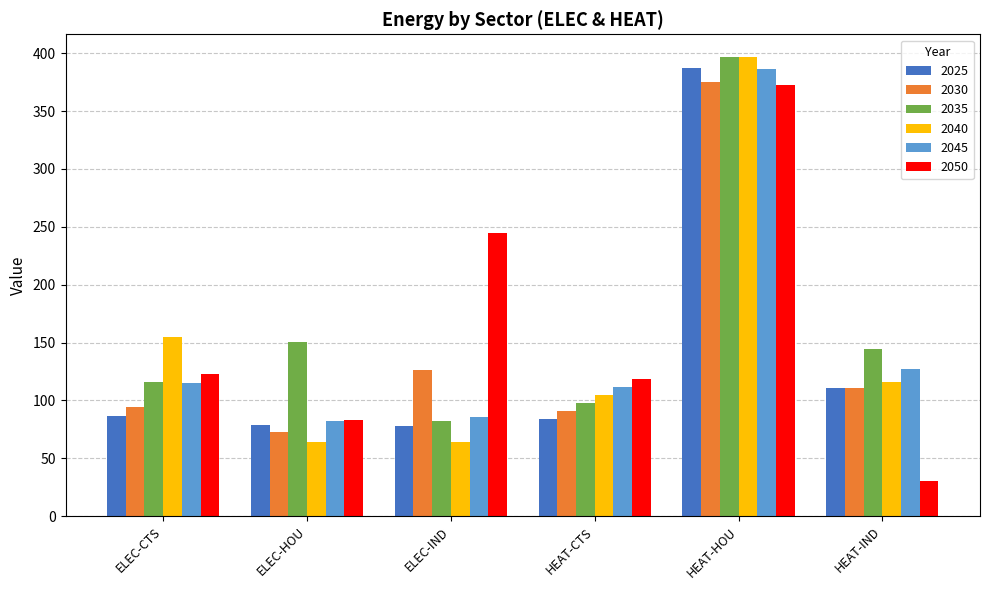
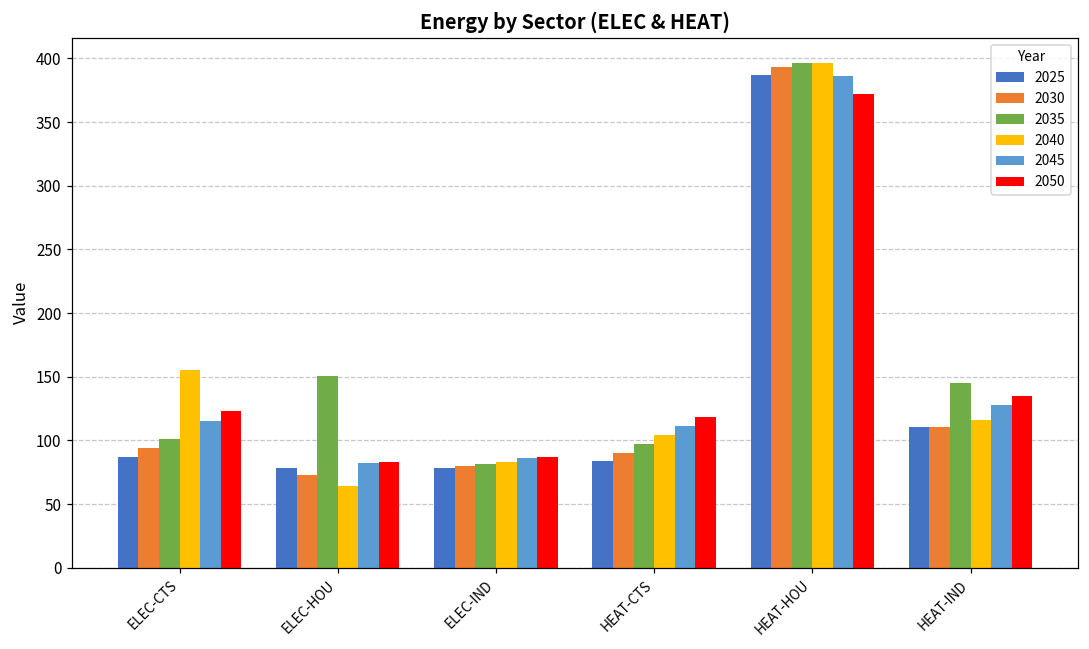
2035, ELEC-CTS: 116 -> 101
2030, ELEC-IND: 126 -> 80
2040, ELEC-IND: 64 -> 83
2050, ELEC-IND: 244 -> 87
2030, HEAT-HOU: 375 -> 393
2050, HEAT-IND: 31 -> 135
